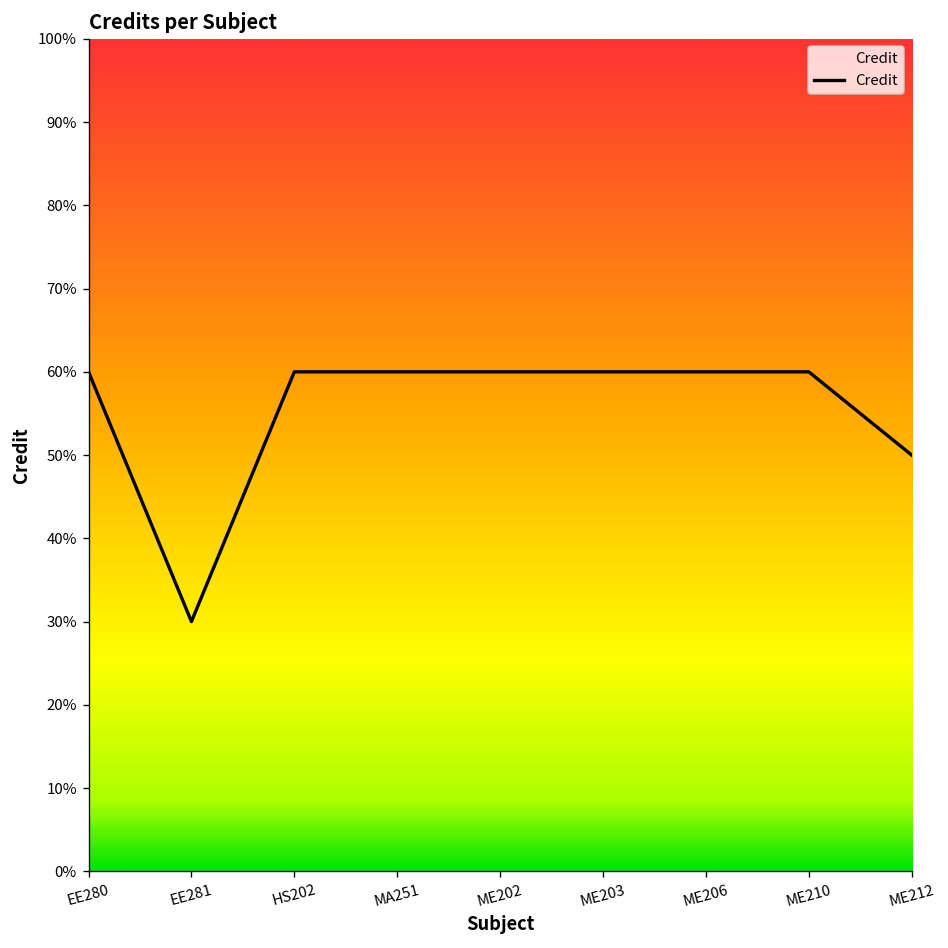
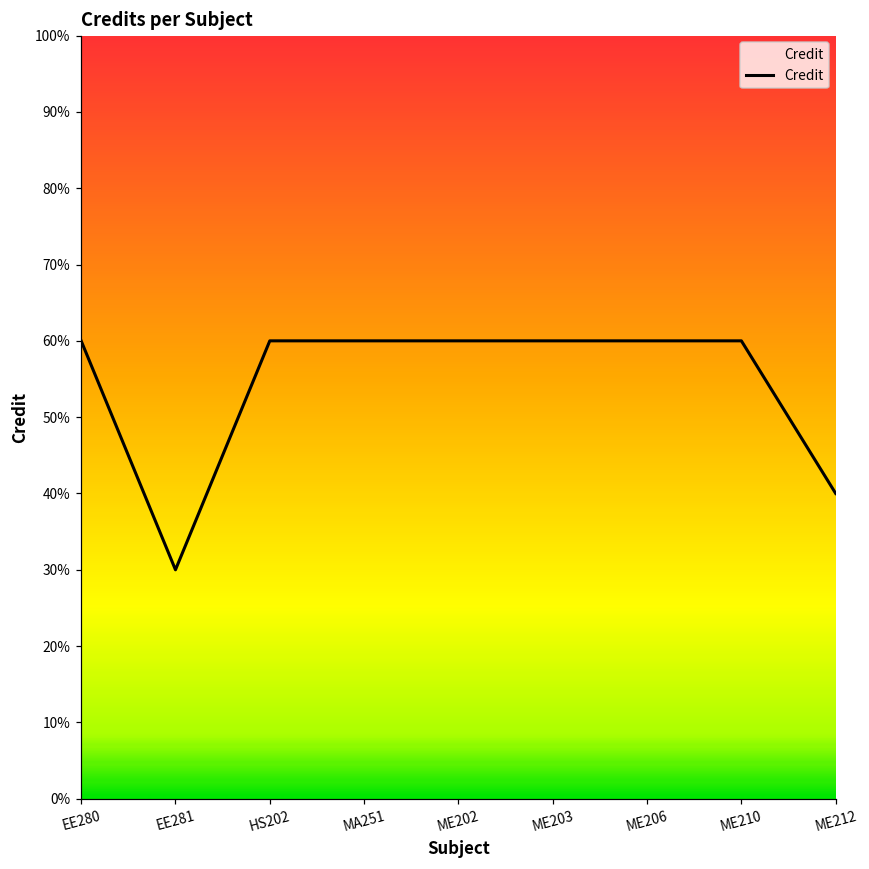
ME212: 50% -> 40%
